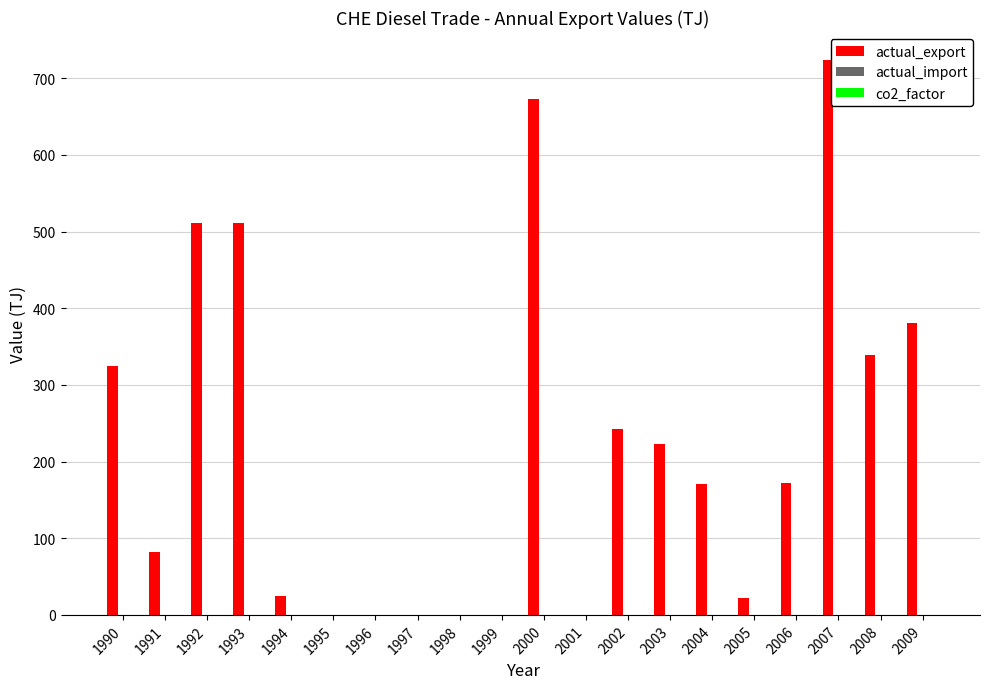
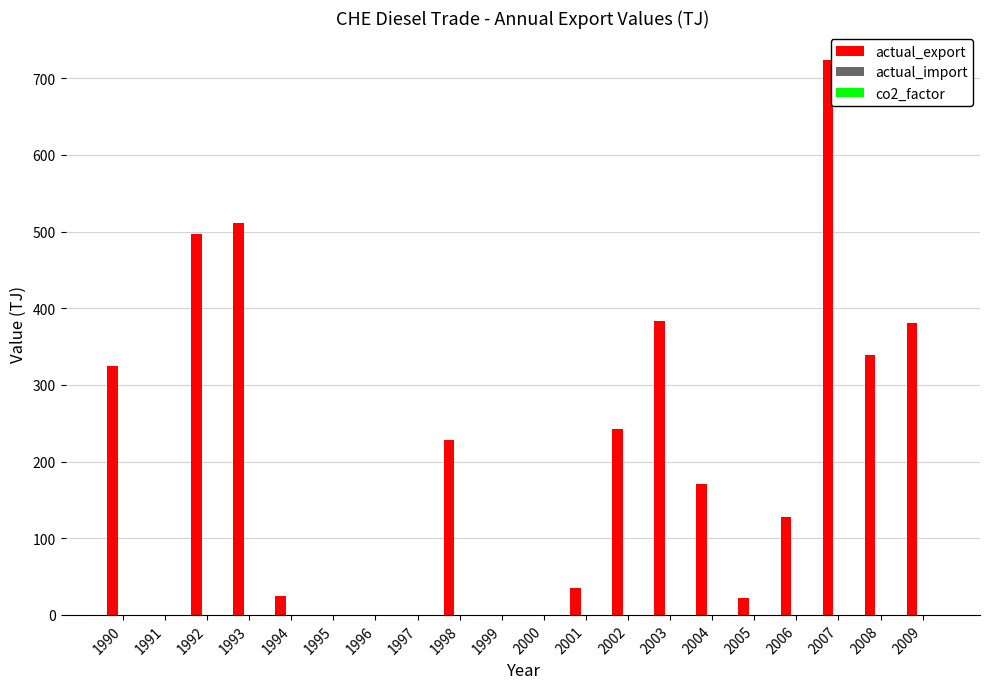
actual_export, 1991: 80 -> 0
actual_export, 1992: 510 -> 500
actual_export, 1998: 0 -> 230
actual_export, 2000: 670 -> 0
actual_export, 2001: 0 -> 30
actual_export, 2003: 220 -> 380
actual_export, 2006: 170 -> 130
